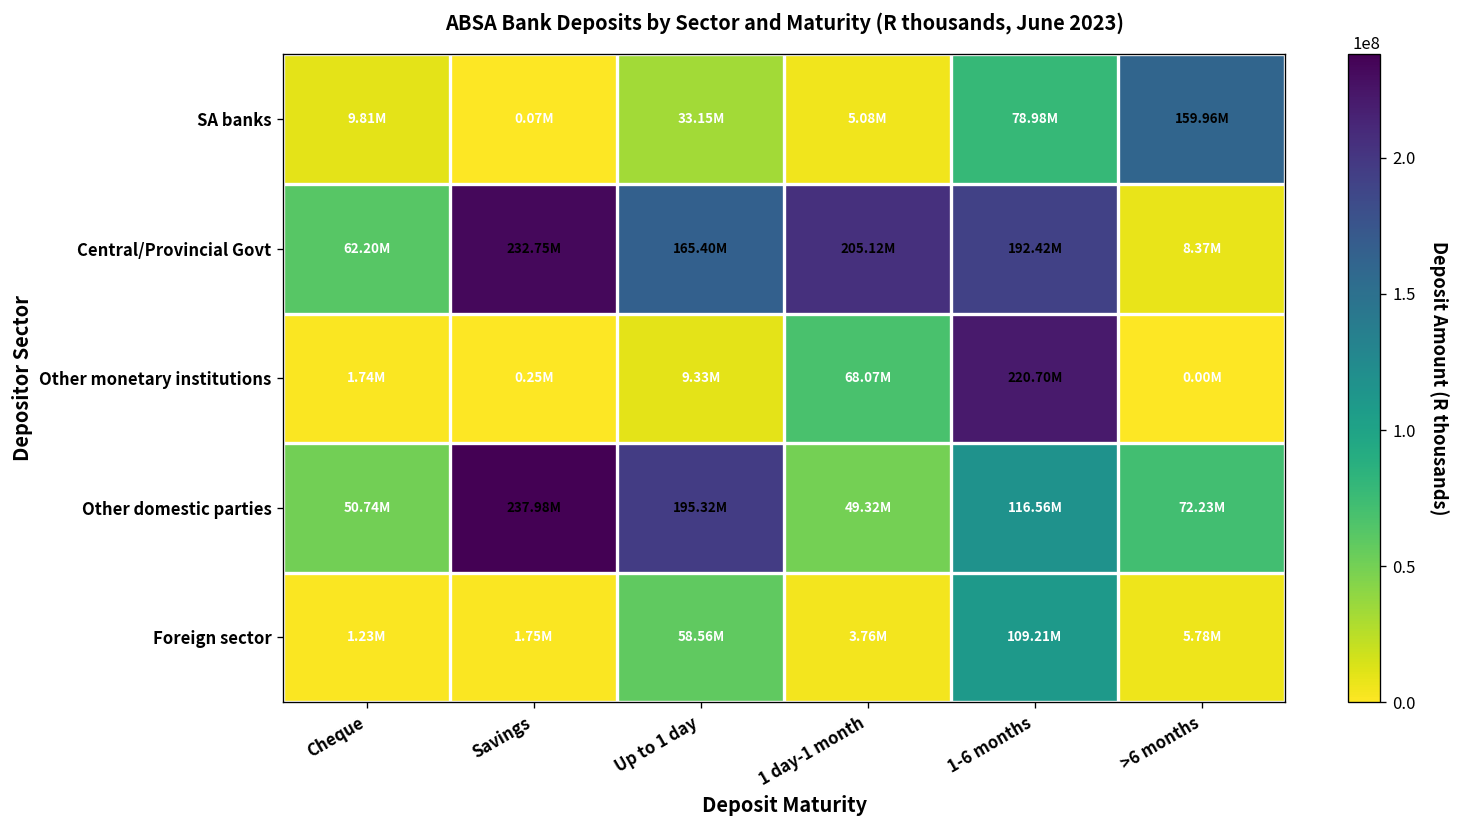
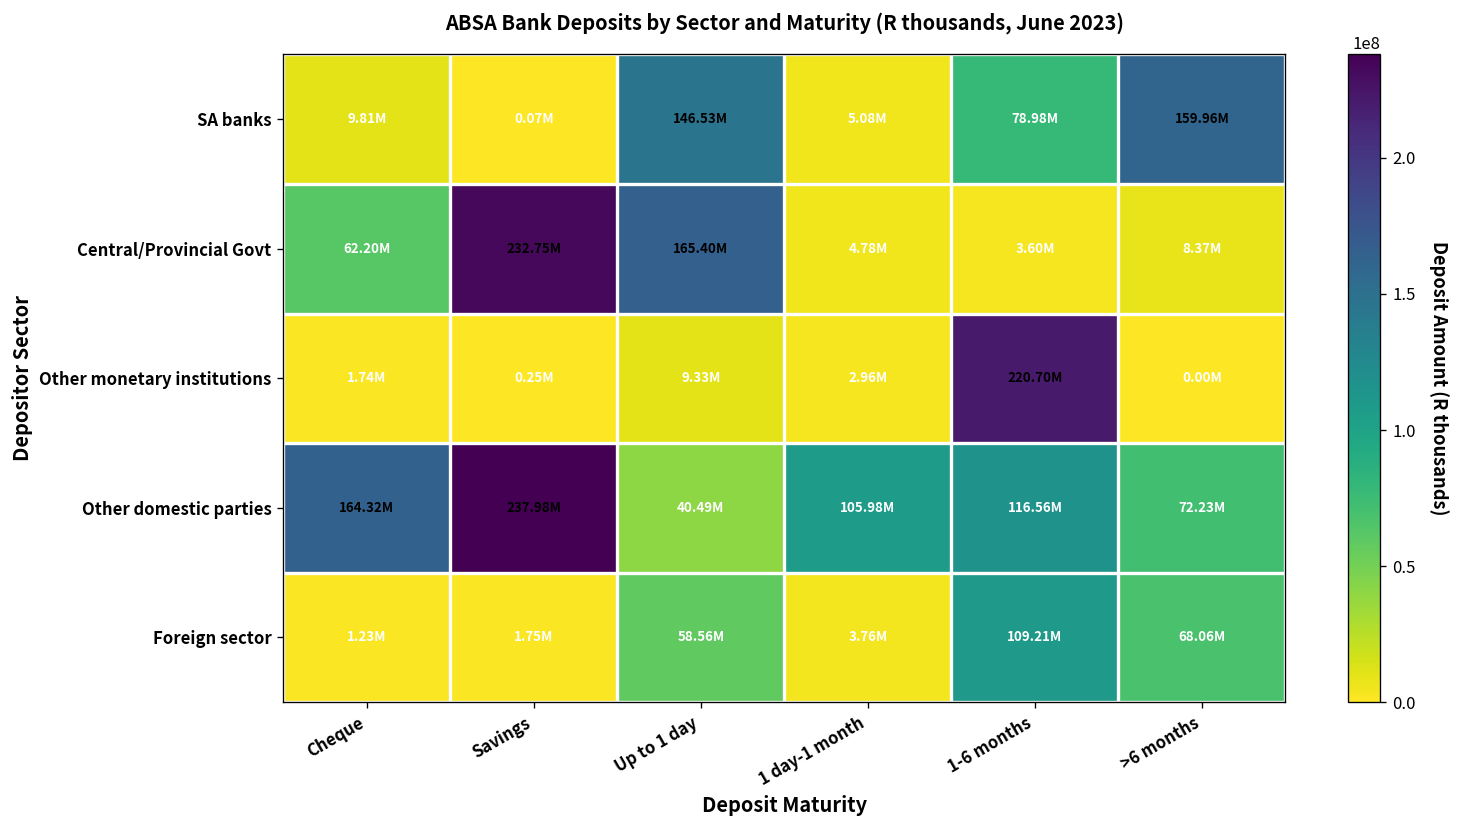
SA banks, Up to 1 day: 33.15M -> 146.53M
Central/Provincial Govt, 1 day-1 month: 205.12M -> 4.78M
Central/Provincial Govt, 1-6 months: 192.42M -> 3.60M
Other monetary institutions, 1 day-1 month: 68.07M -> 2.96M
Other domestic parties, Cheque: 50.74M -> 164.32M
Other domestic parties, Up to 1 day: 195.32M -> 40.49M
Other domestic parties, 1 day-1 month: 49.32M -> 105.98M
Foreign sector, >6 months: 5.78M -> 68.06M
